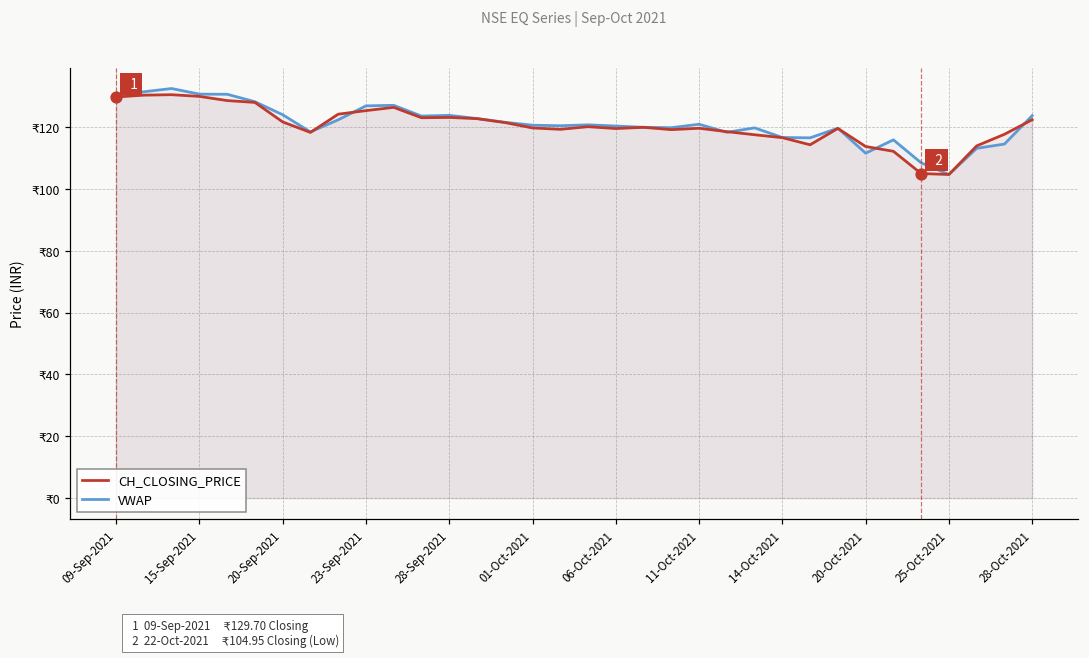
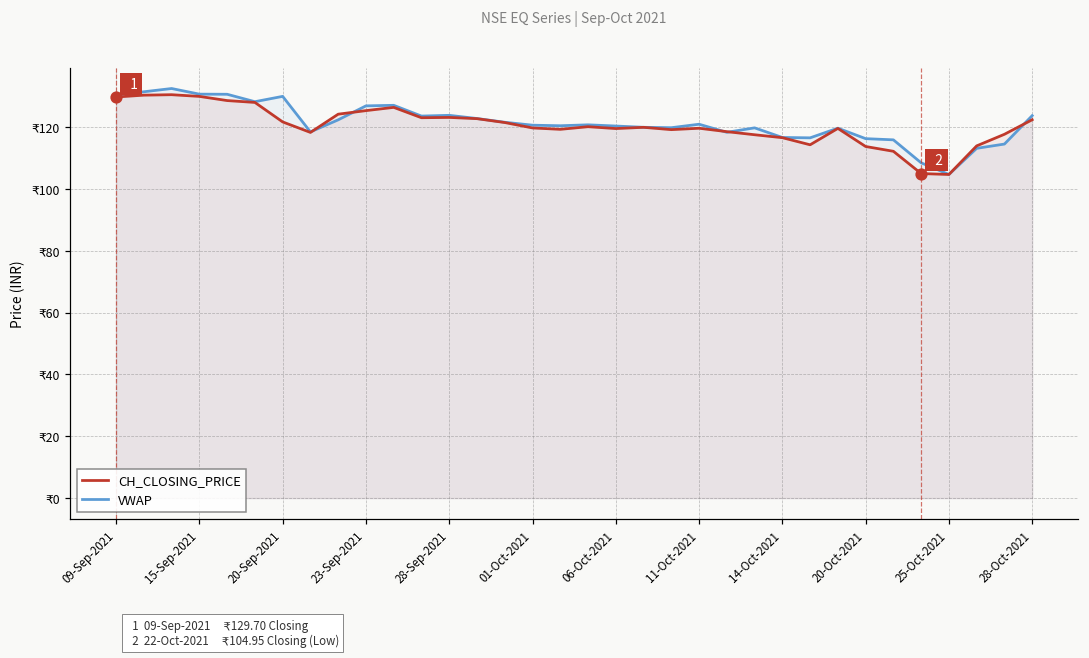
VWAP, 20-Sep-2021: ₹124 -> ₹130
VWAP, 20-Oct-2021: ₹112 -> ₹116
